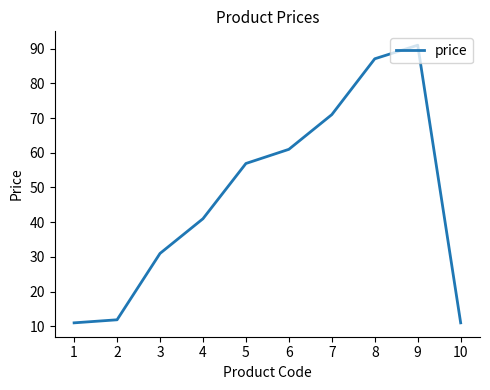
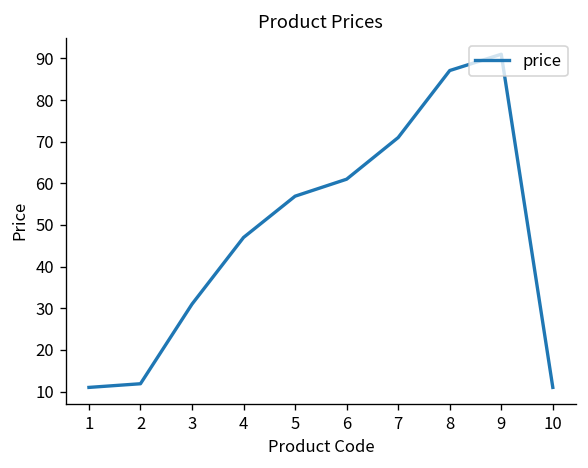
4: 41 -> 47
